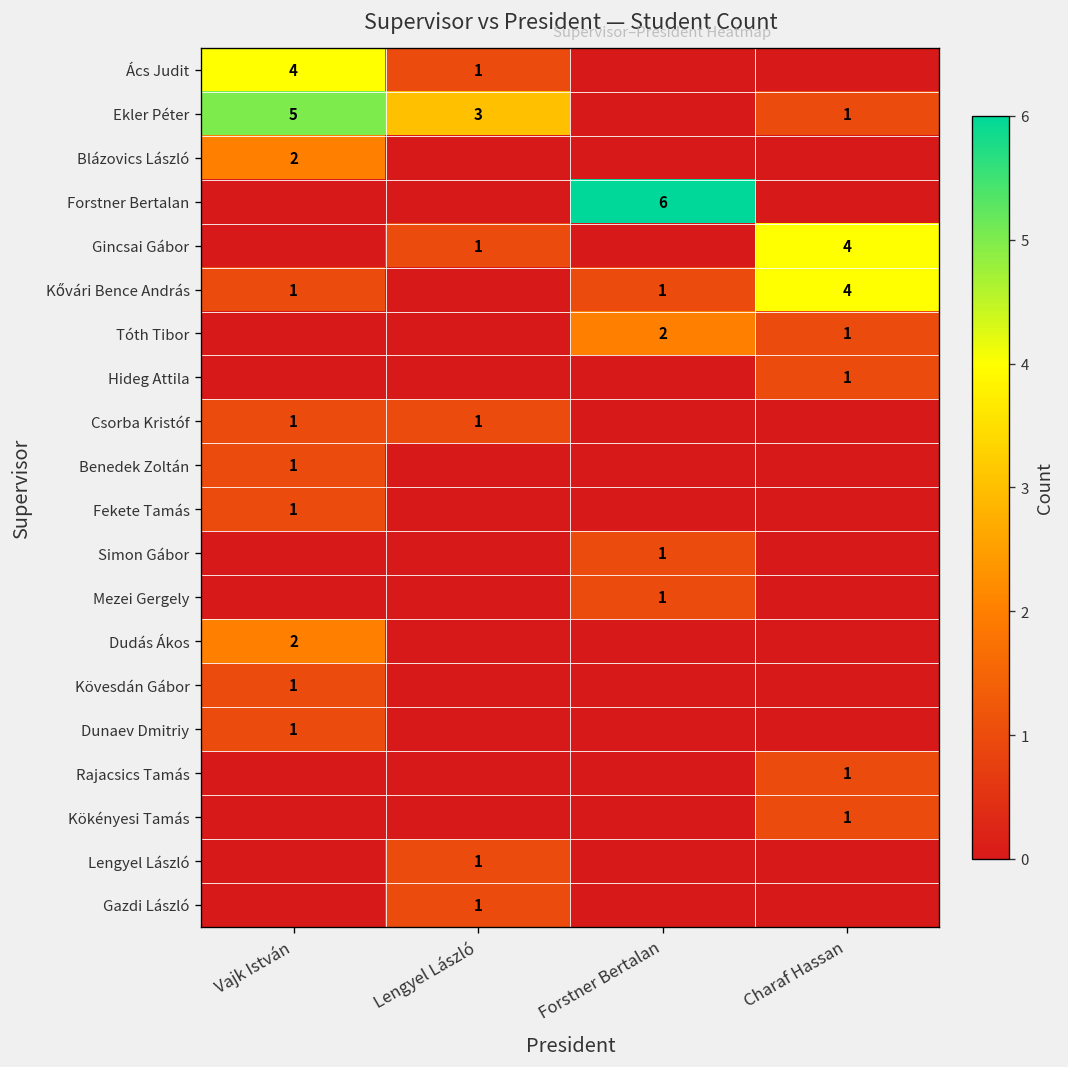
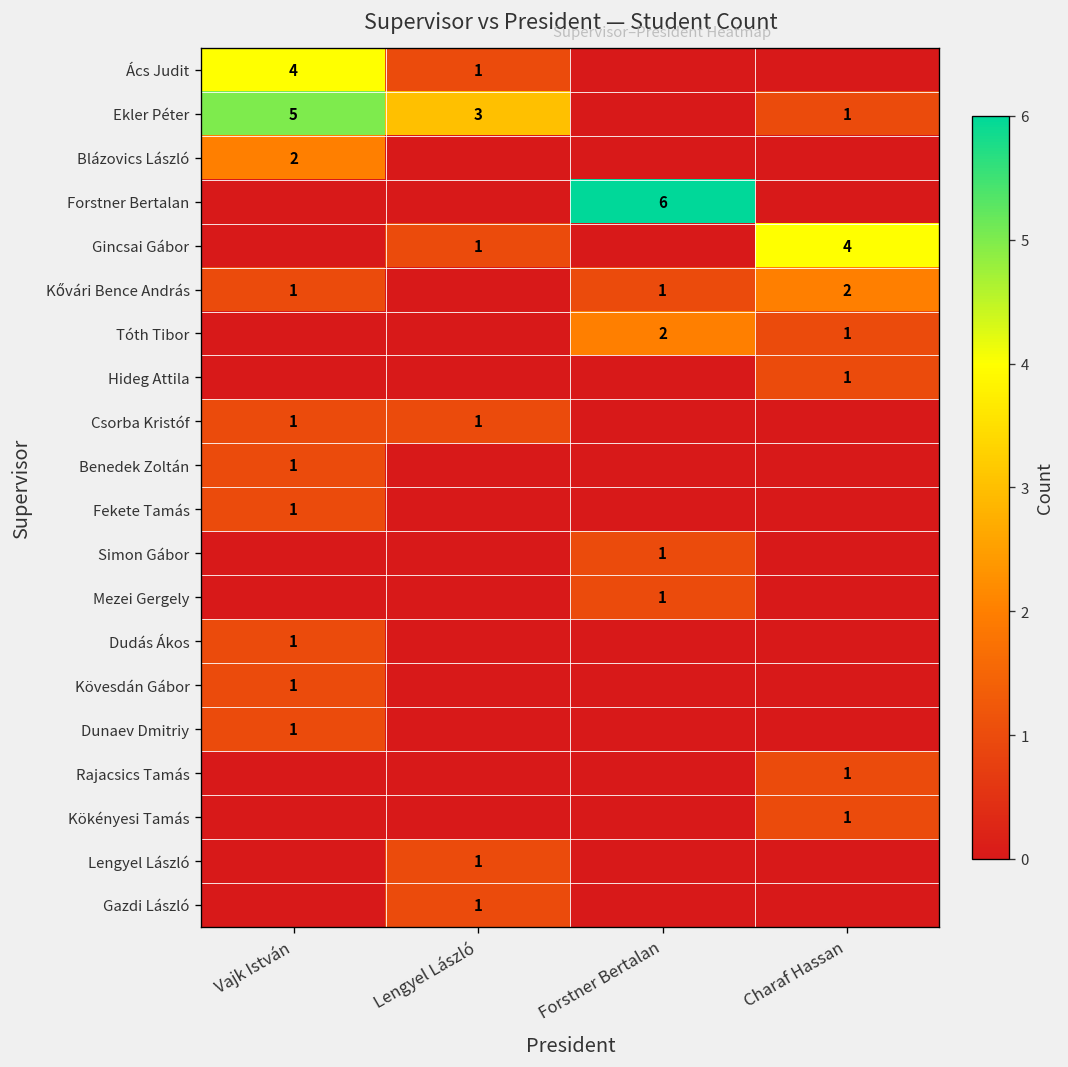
Kővári Bence András, Charaf Hassan: 4 -> 2
Dudás Ákos, Vajk István: 2 -> 1
